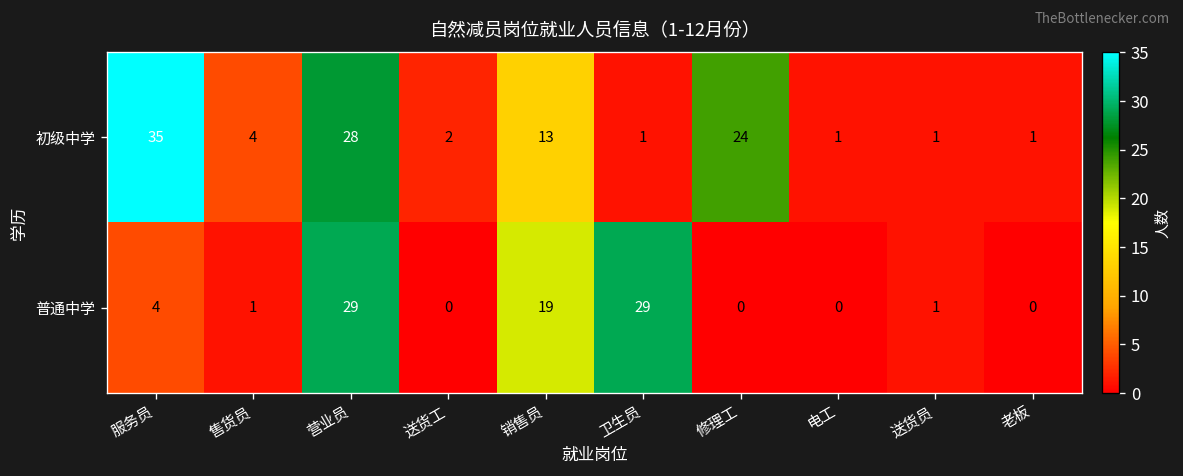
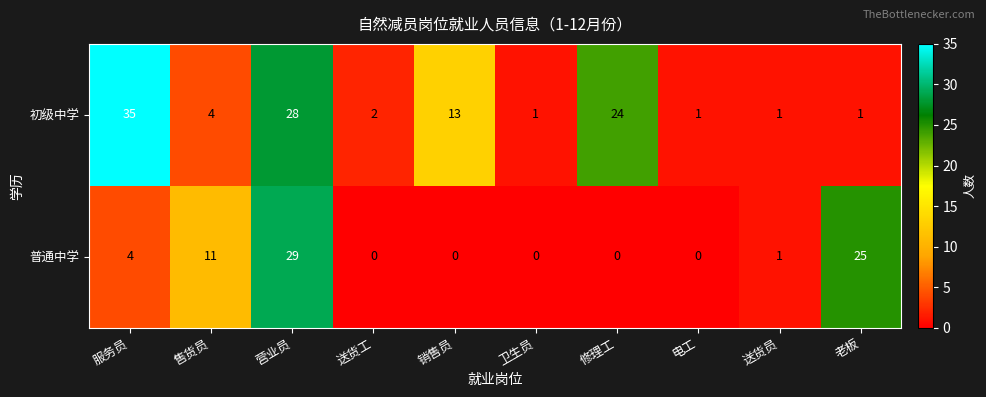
普通中学, 售货员: 1 -> 11
普通中学, 销售员: 19 -> 0
普通中学, 卫生员: 29 -> 0
普通中学, 老板: 0 -> 25
